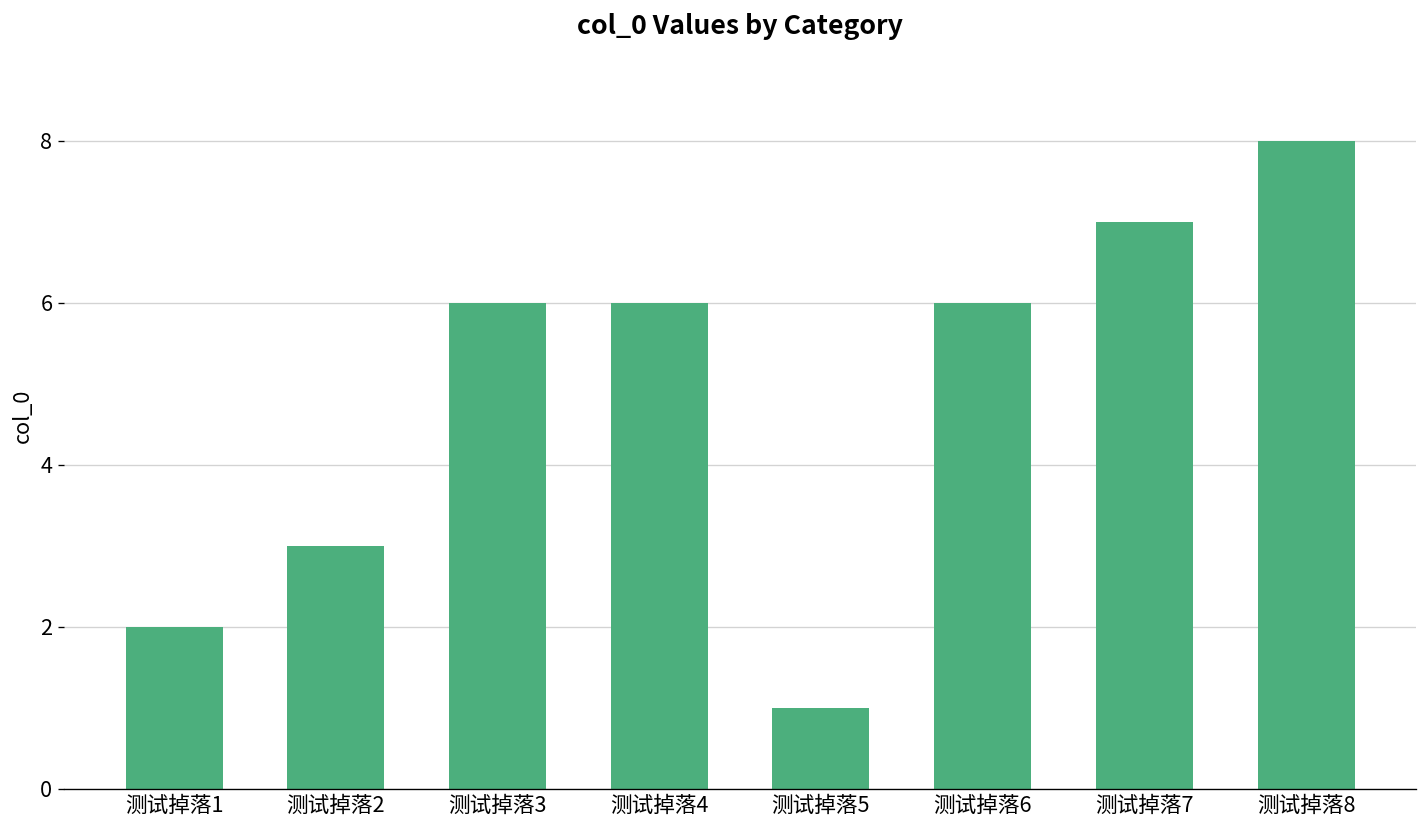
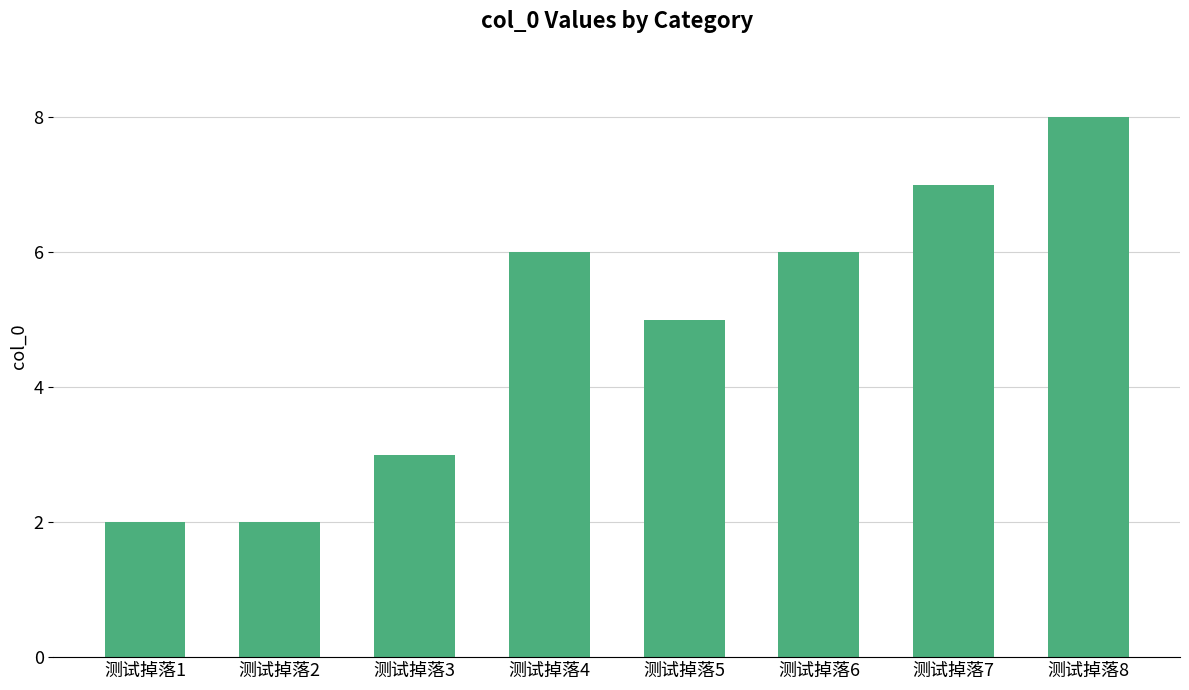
测试掉落2: 3 -> 2
测试掉落3: 6 -> 3
测试掉落5: 1 -> 5
